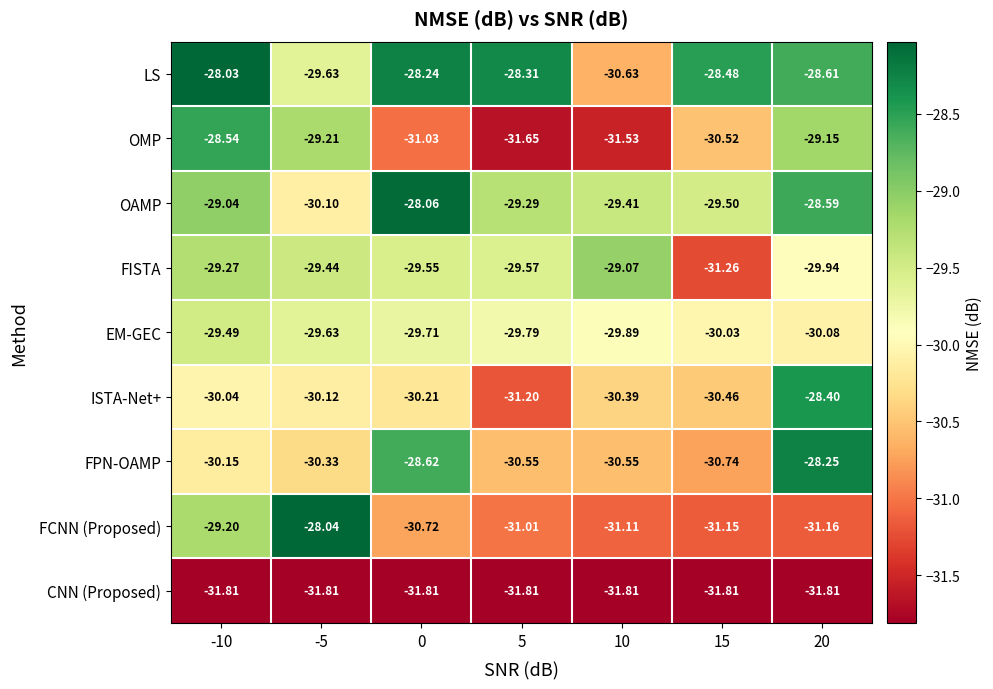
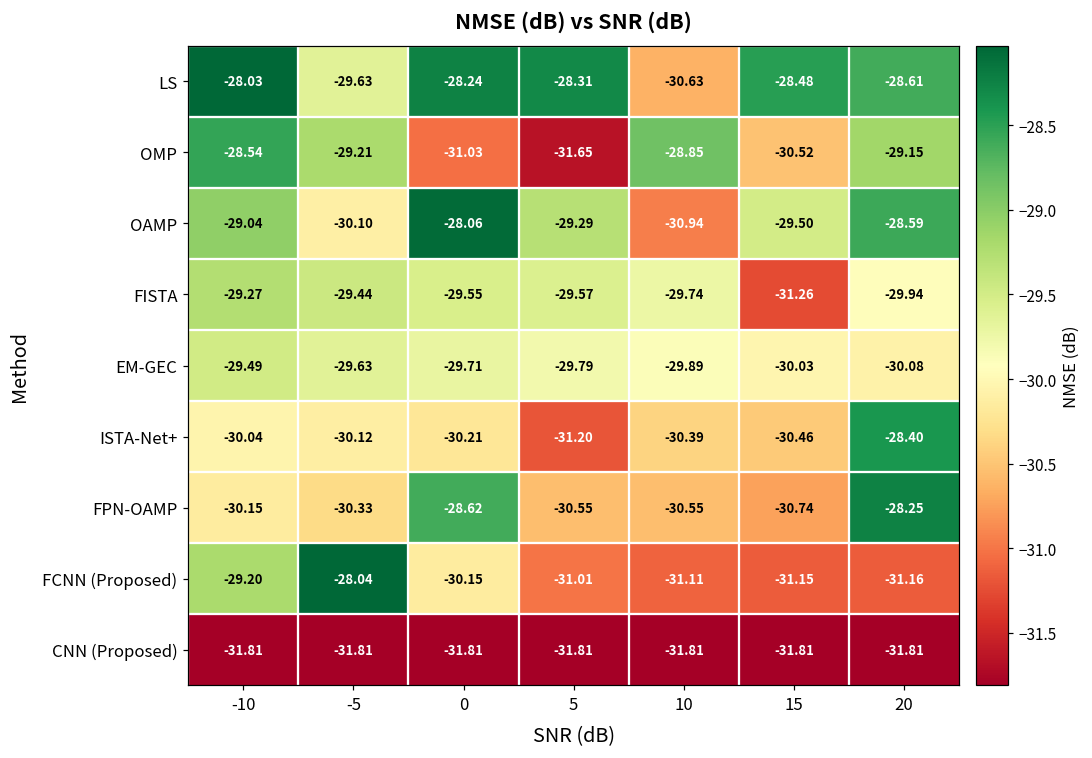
OMP, 10: -31.53 -> -28.85
OAMP, 10: -29.41 -> -30.94
FISTA, 10: -29.07 -> -29.74
FCNN (Proposed), 0: -30.72 -> -30.15
